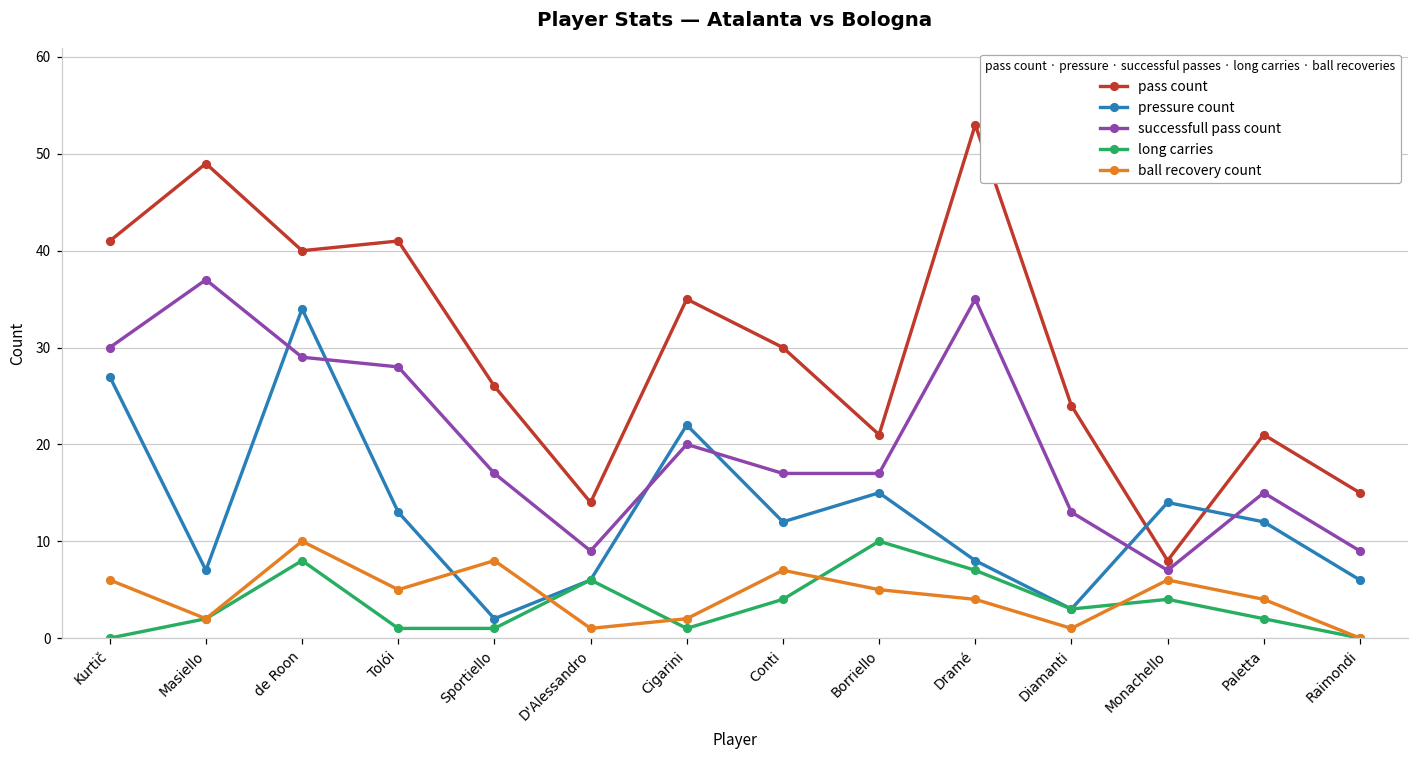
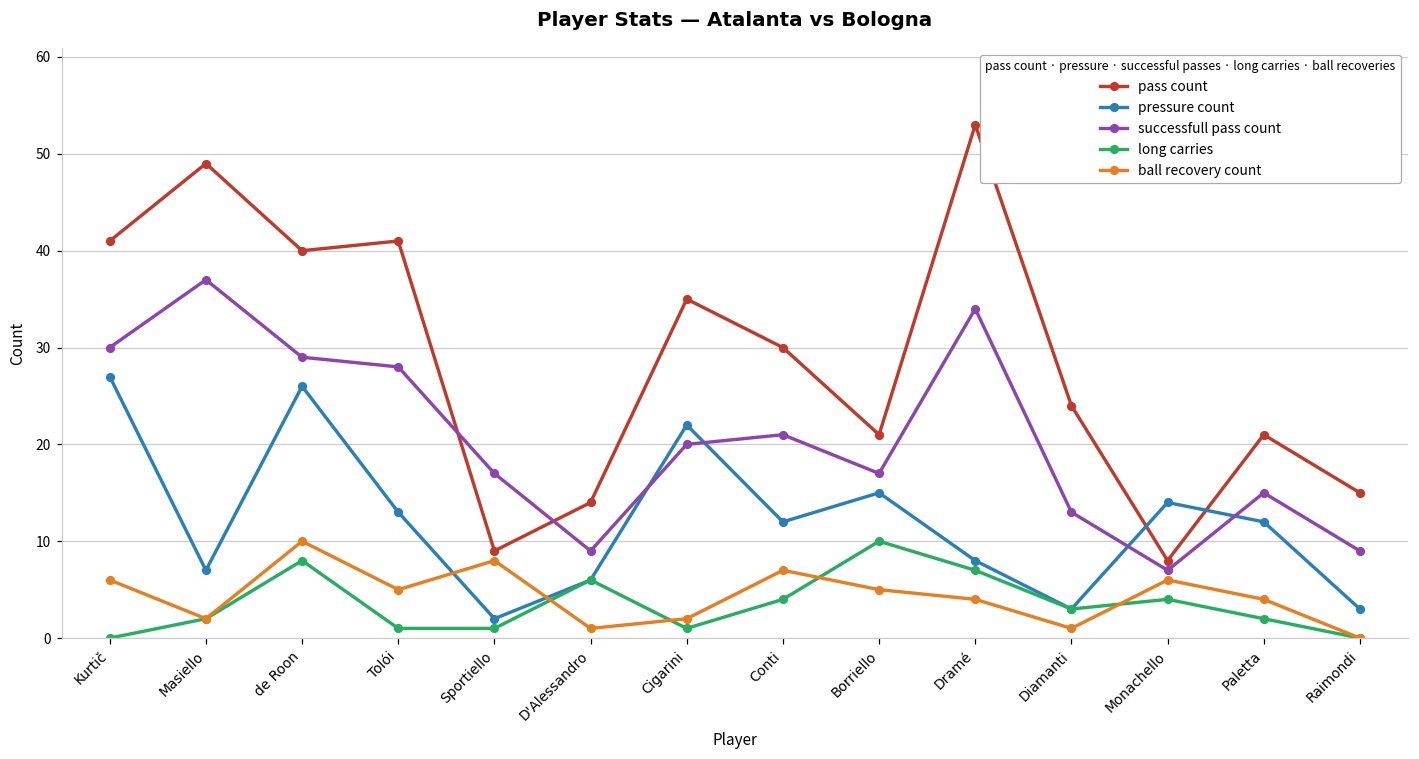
pressure count, de Roon: 34 -> 26
pass count, Sportiello: 26 -> 9
successfull pass count, Conti: 17 -> 21
successfull pass count, Dramé: 35 -> 34
pressure count, Raimondi: 6 -> 3
